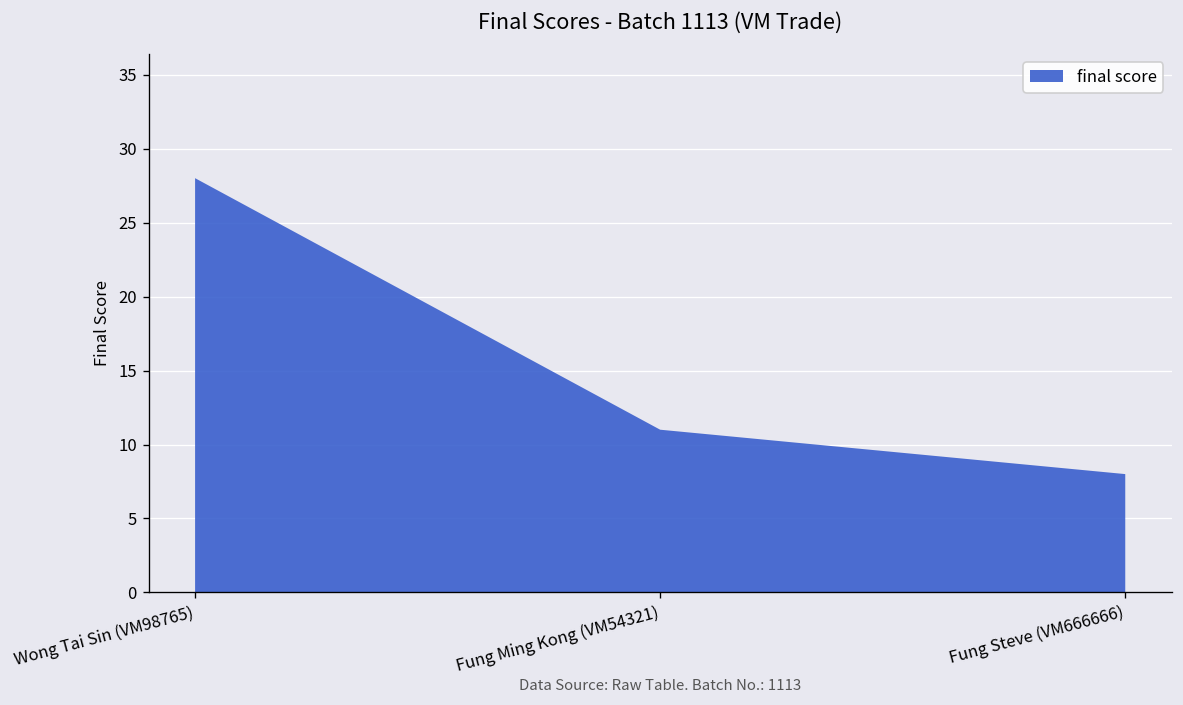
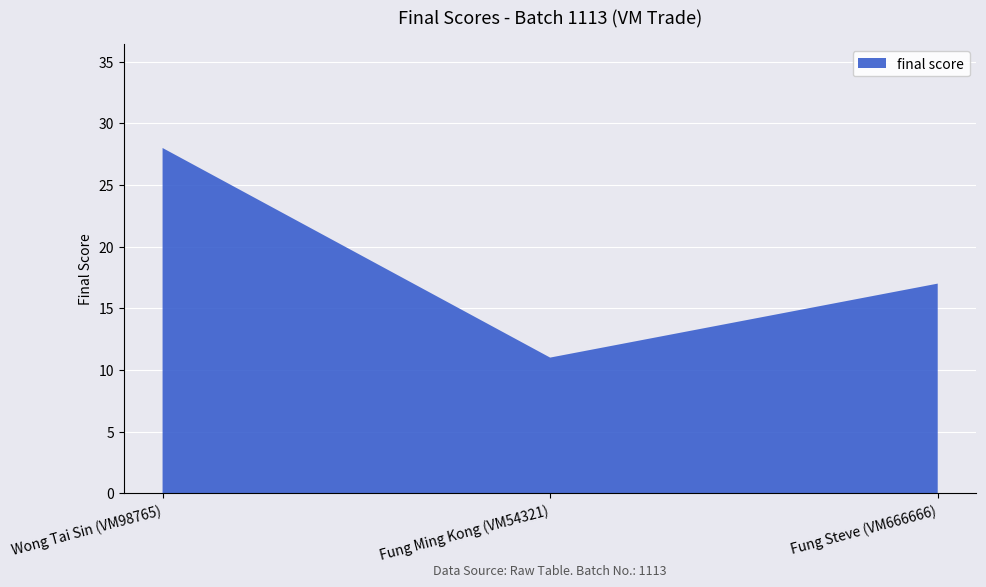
Fung Steve (VM666666): 8 -> 17
